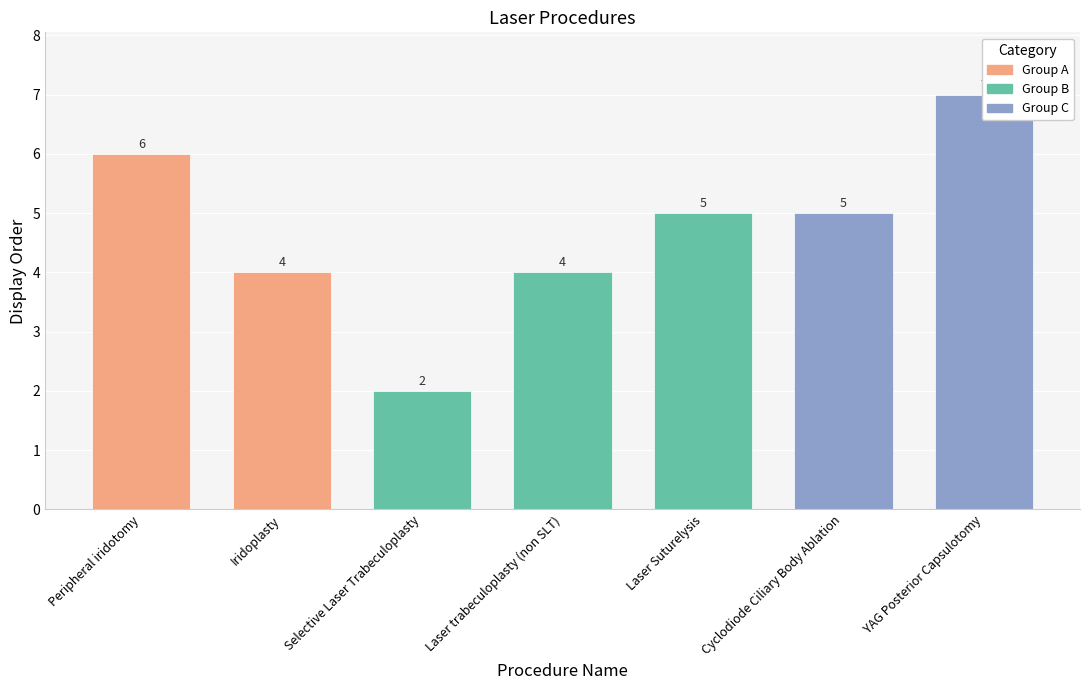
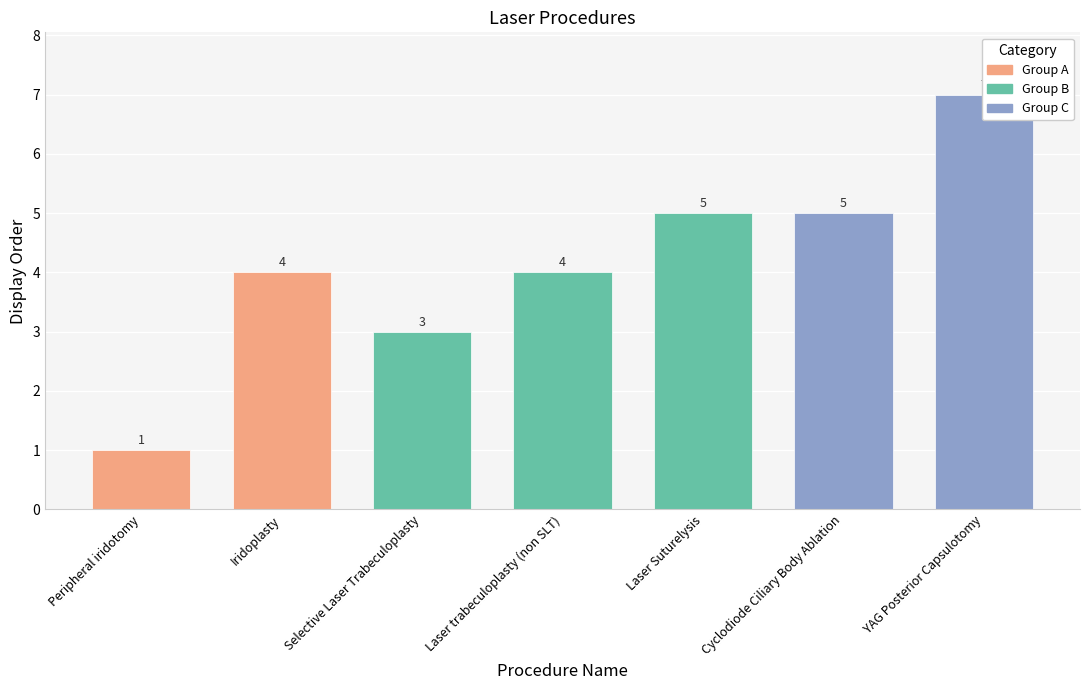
Peripheral iridotomy: 6 -> 1
Selective Laser Trabeculoplasty: 2 -> 3
